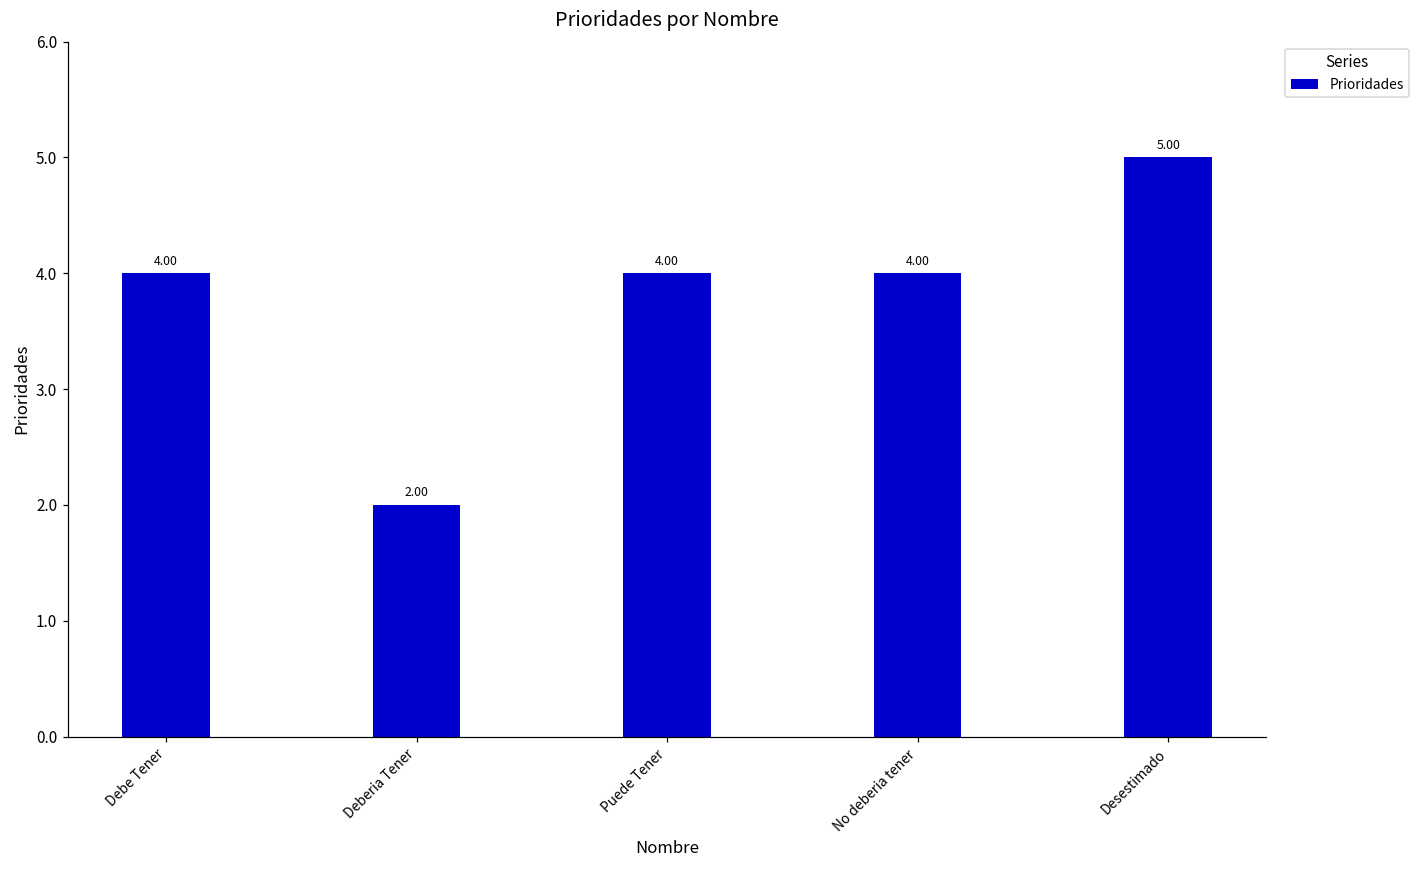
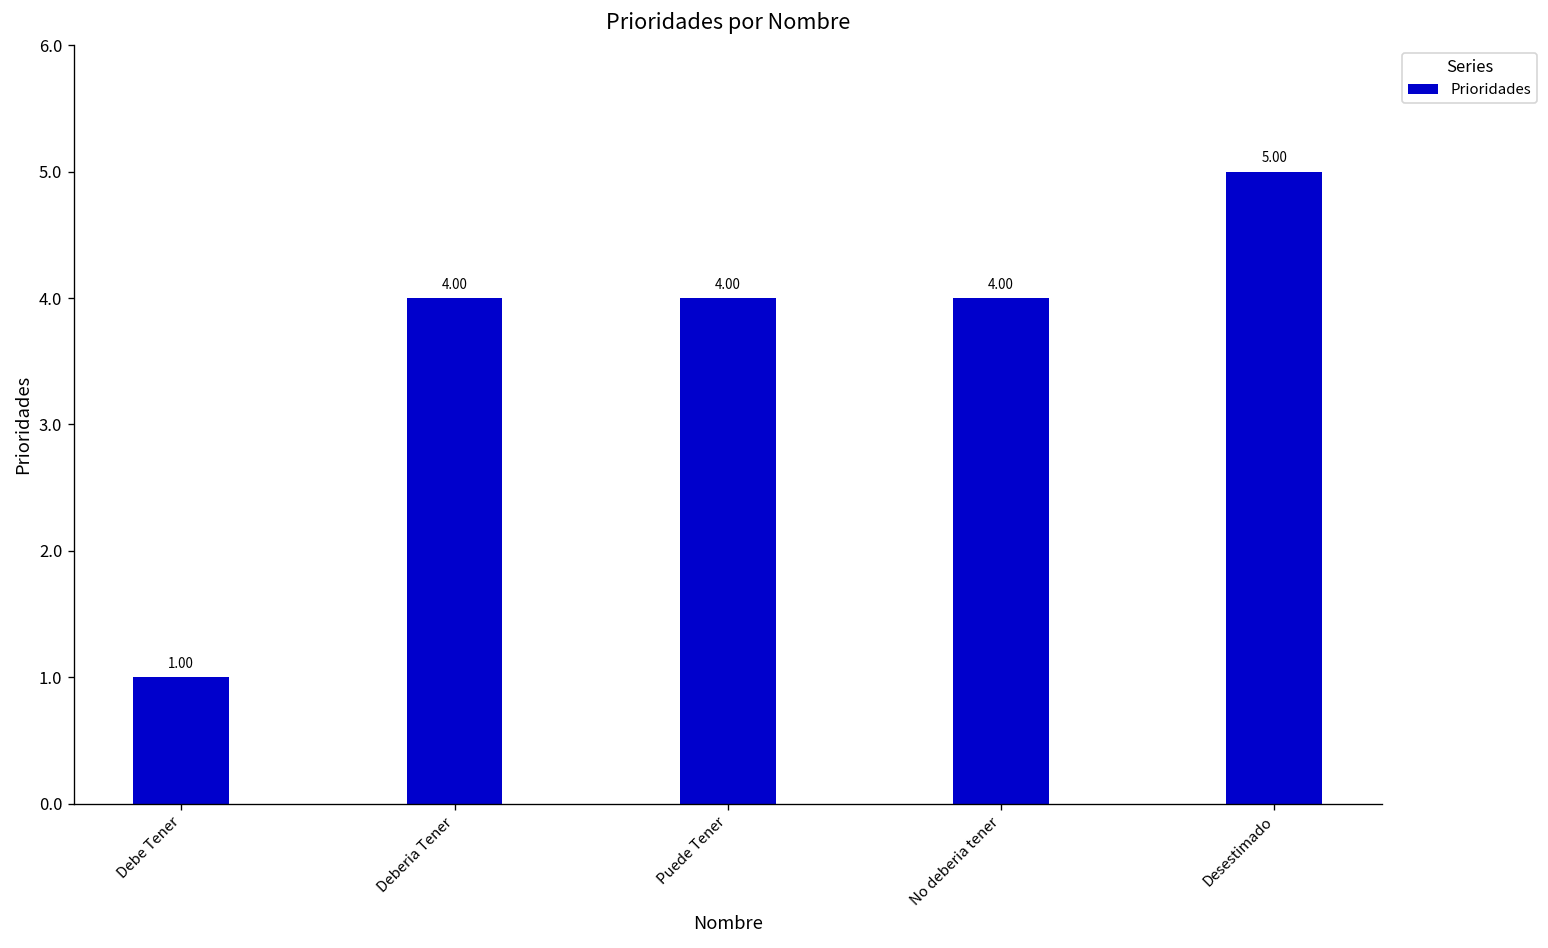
Debe Tener: 4.00 -> 1.00
Deberia Tener: 2.00 -> 4.00
